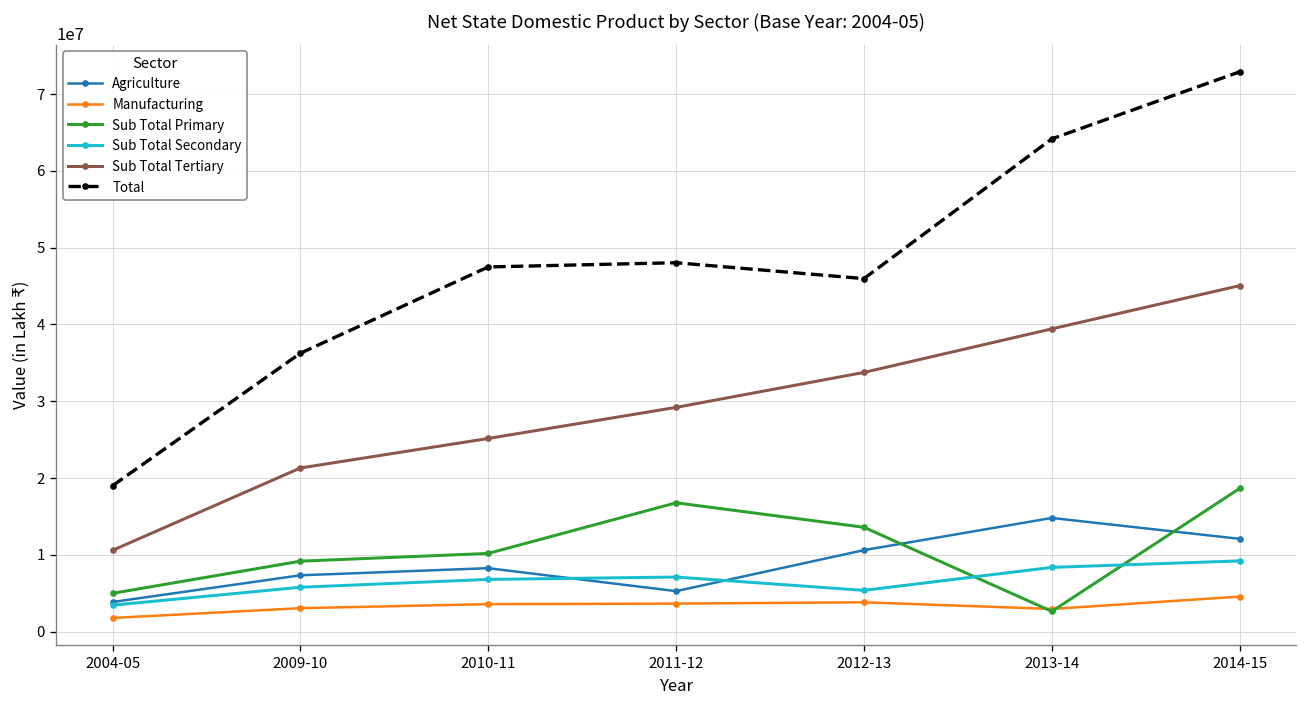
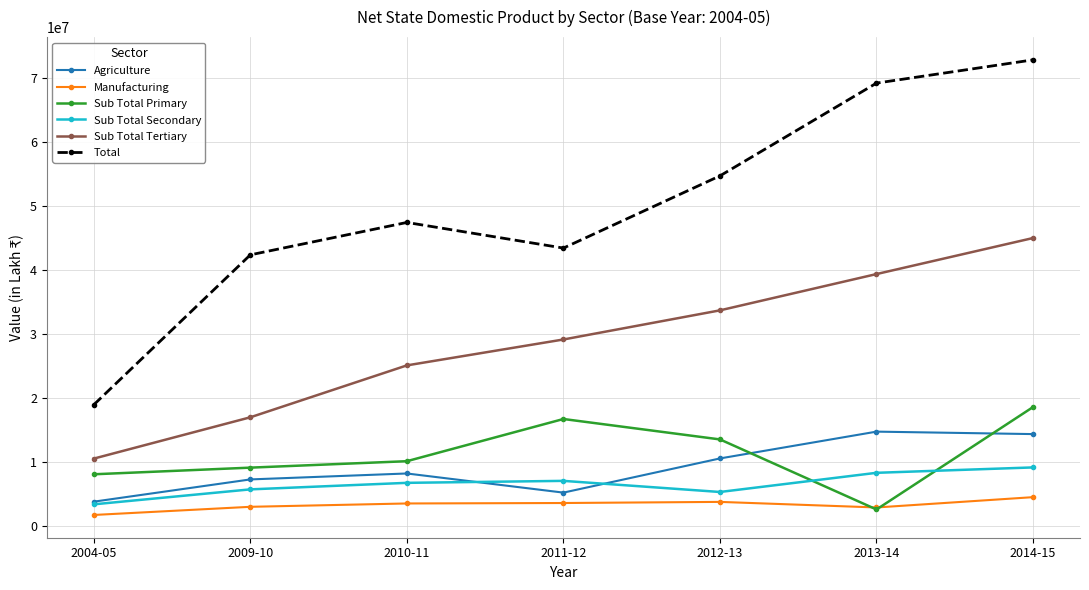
Sub Total Primary, 2004-05: 5000000 -> 8000000
Sub Total Tertiary, 2009-10: 21000000 -> 17000000
Total, 2009-10: 36000000 -> 42000000
Total, 2011-12: 48000000 -> 43000000
Total, 2012-13: 46000000 -> 55000000
Total, 2013-14: 64000000 -> 69000000
Agriculture, 2014-15: 12000000 -> 14000000
